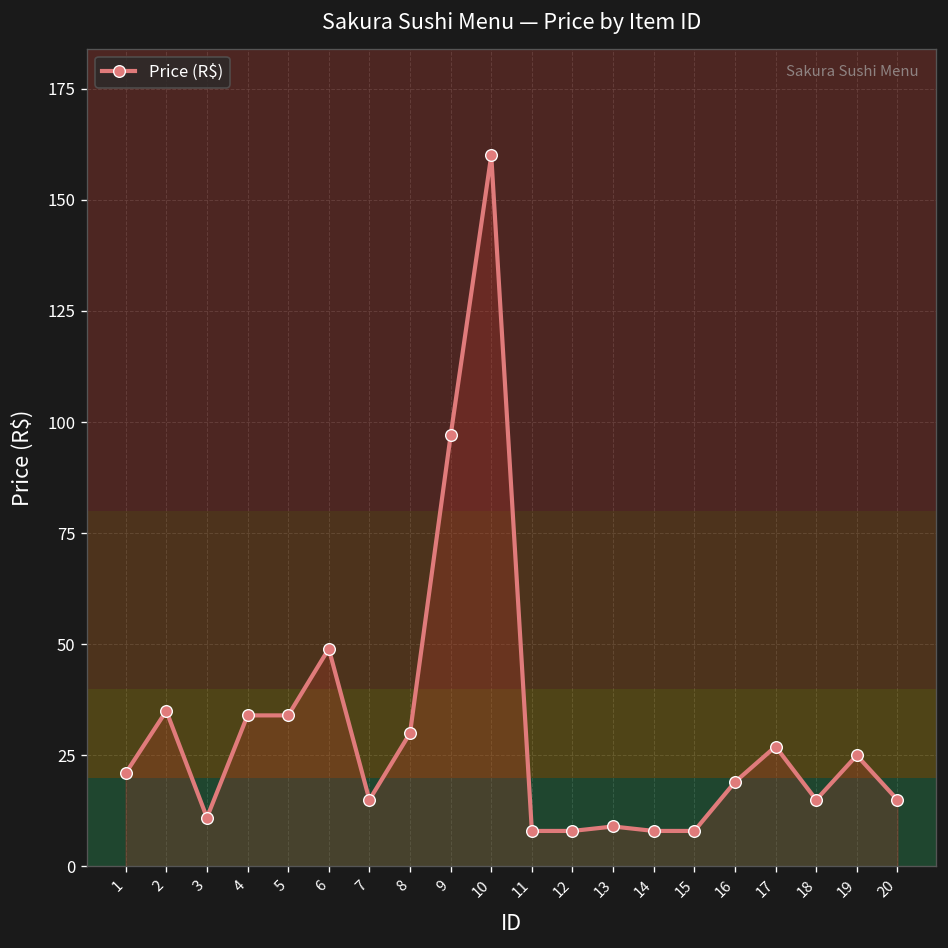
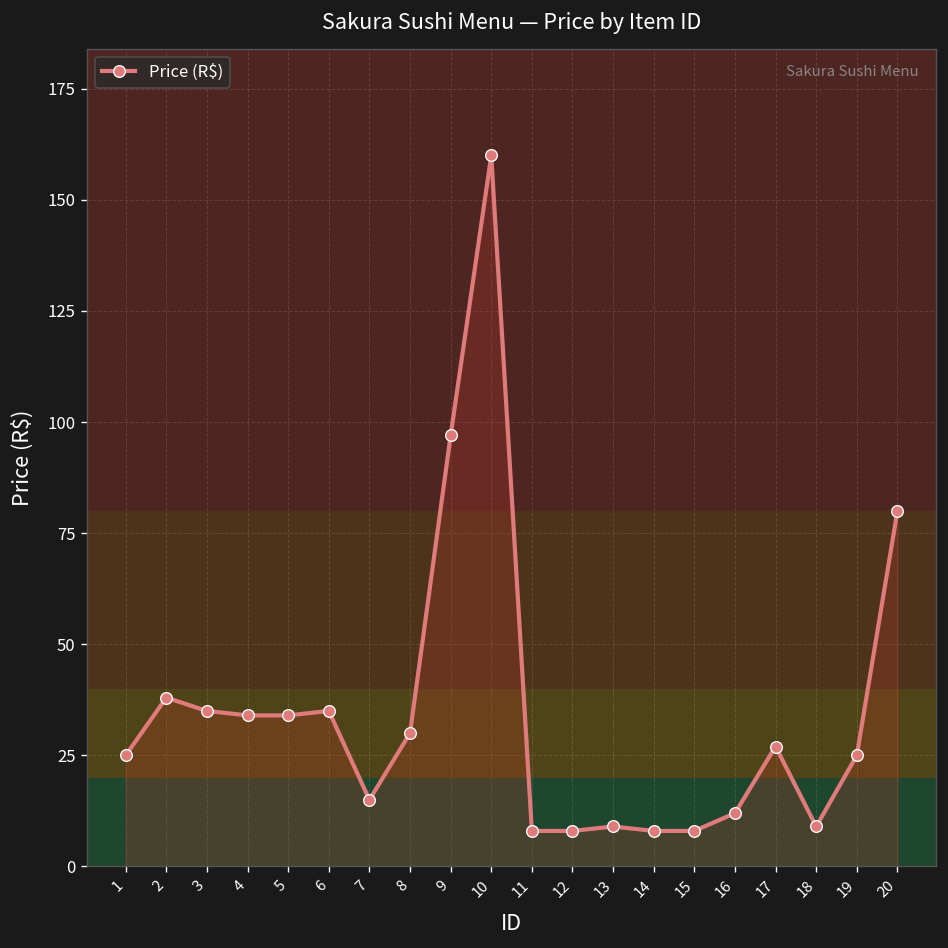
1: 21 -> 25
2: 35 -> 38
3: 11 -> 35
6: 49 -> 35
16: 19 -> 12
18: 15 -> 9
20: 15 -> 80
